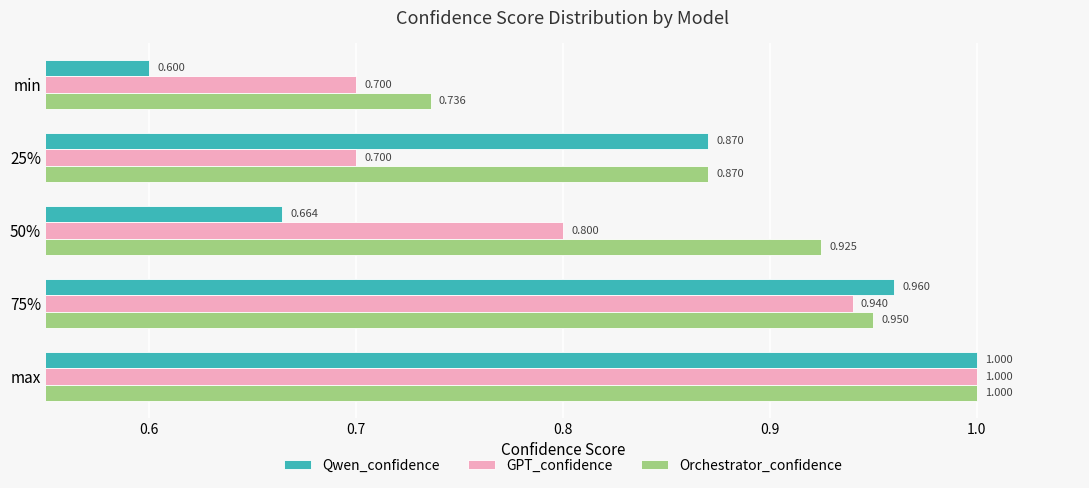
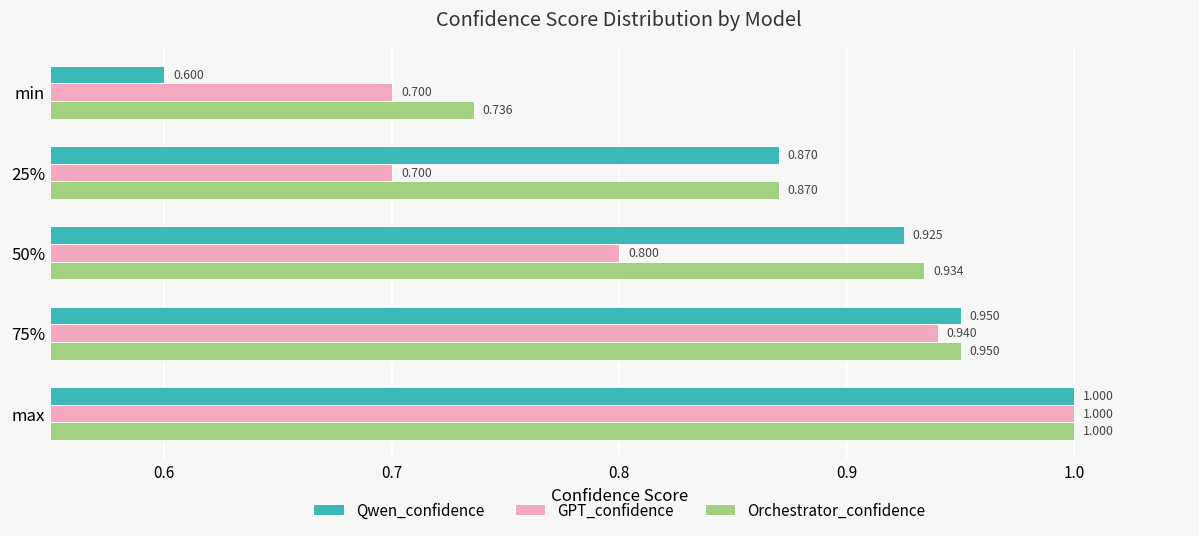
Qwen_confidence, 50%: 0.664 -> 0.925
Orchestrator_confidence, 50%: 0.925 -> 0.934
Qwen_confidence, 75%: 0.960 -> 0.950
